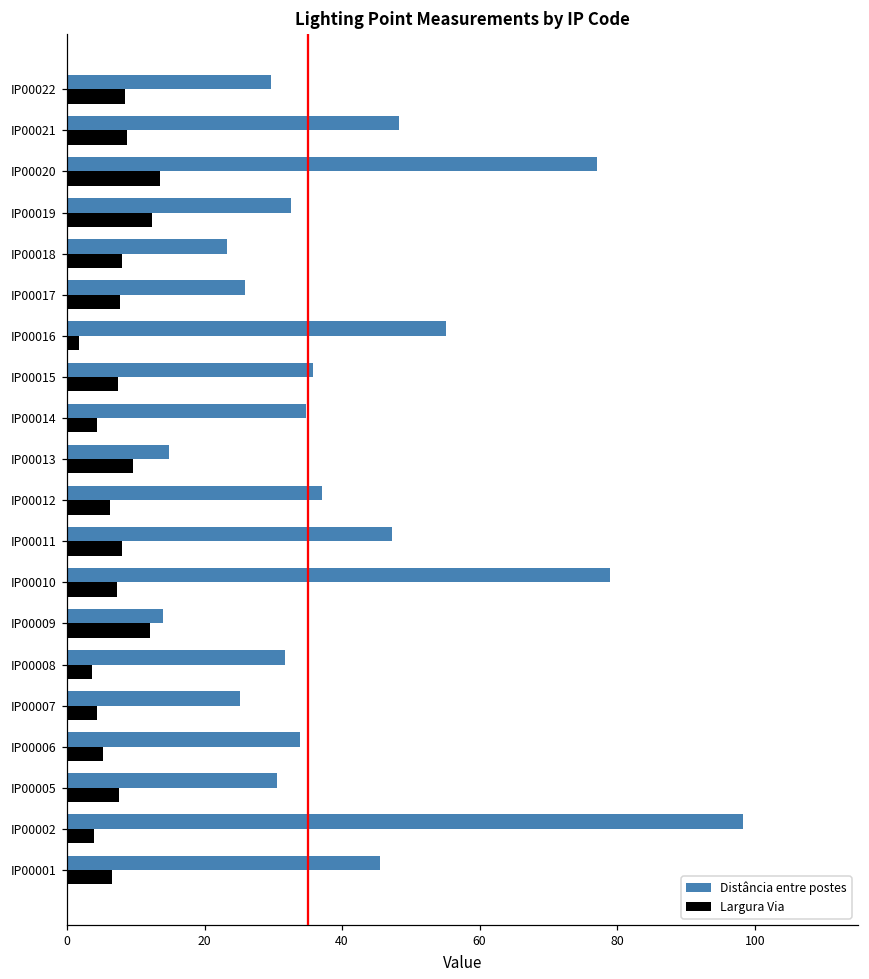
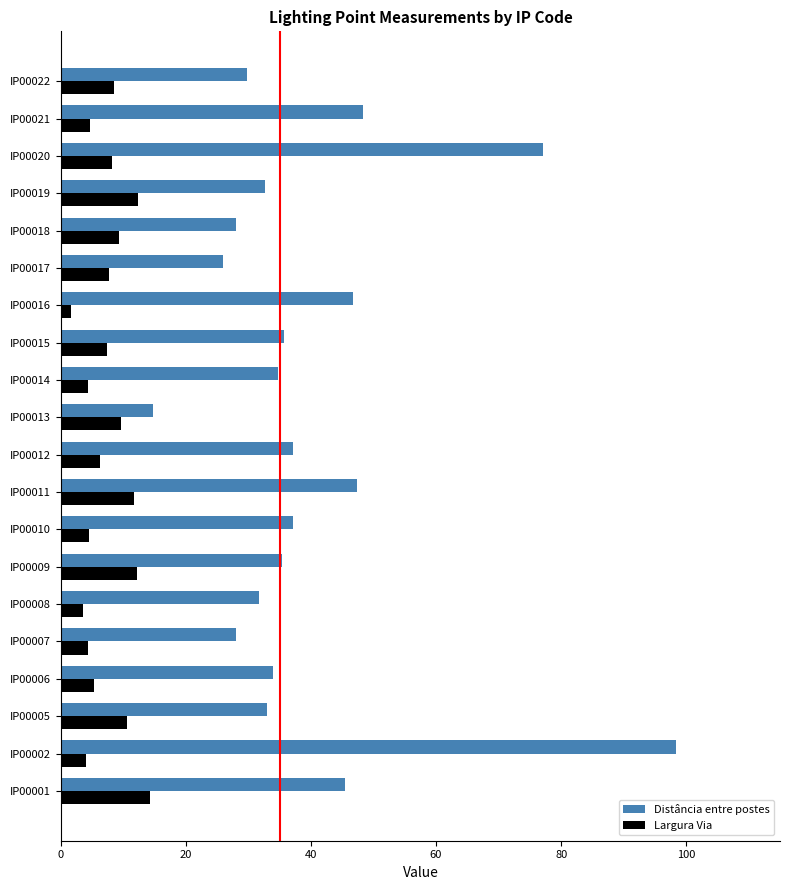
Largura Via, IP00021: 9 -> 5
Largura Via, IP00020: 14 -> 8
Distância entre postes, IP00018: 23 -> 28
Largura Via, IP00018: 8 -> 9
Distância entre postes, IP00016: 55 -> 47
Largura Via, IP00011: 8 -> 12
Distância entre postes, IP00010: 79 -> 37
Largura Via, IP00010: 7 -> 5
Distância entre postes, IP00009: 14 -> 35
Distância entre postes, IP00007: 25 -> 28
Distância entre postes, IP00005: 31 -> 33
Largura Via, IP00005: 8 -> 11
Largura Via, IP00001: 7 -> 14
